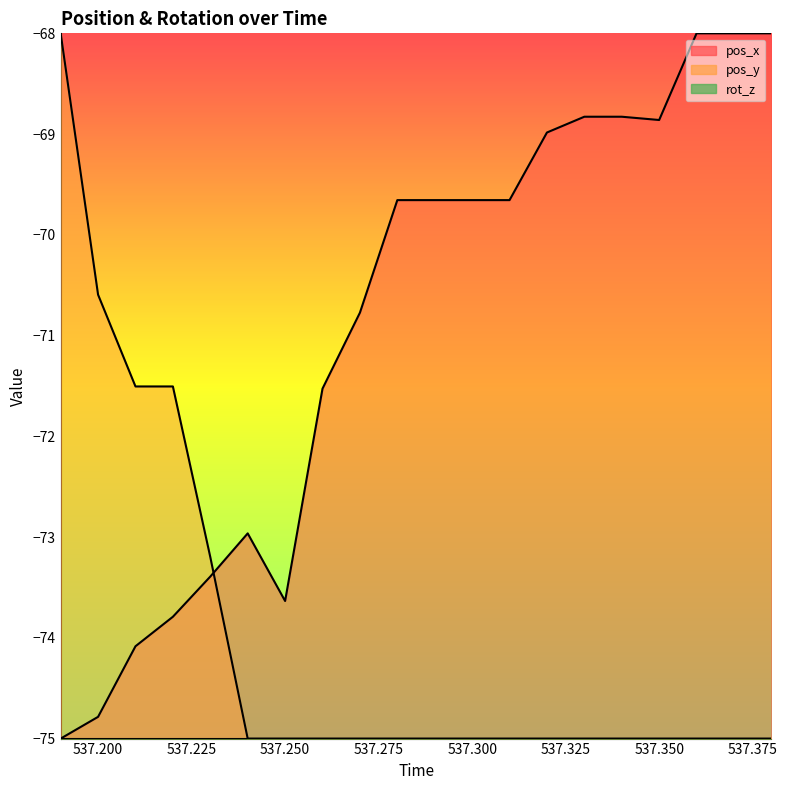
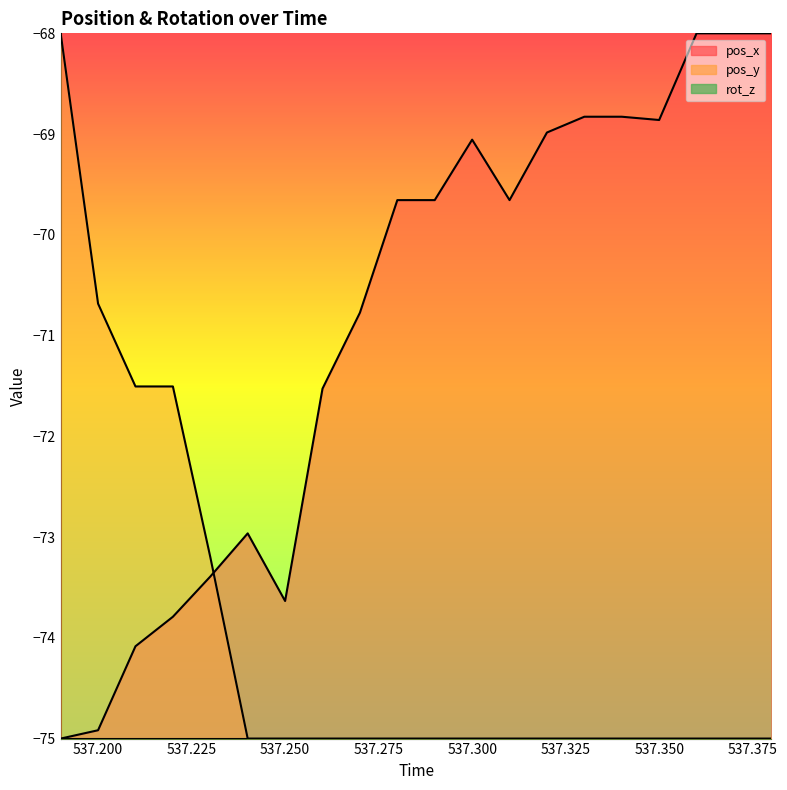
pos_x, 537.200: -74.78 -> -74.92
pos_y, 537.200: -70.59 -> -70.68
pos_x, 537.300: -69.66 -> -69.06
